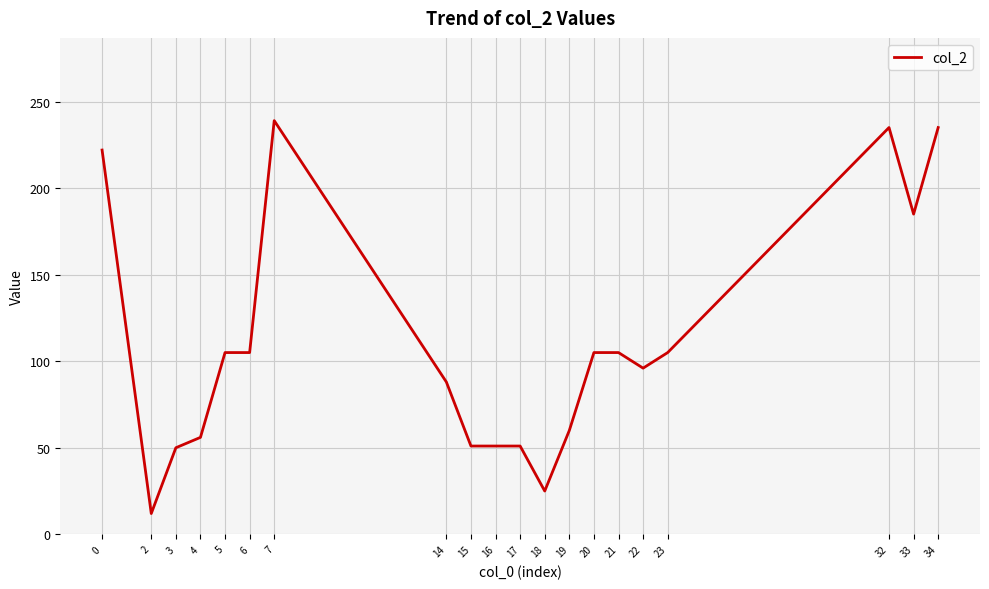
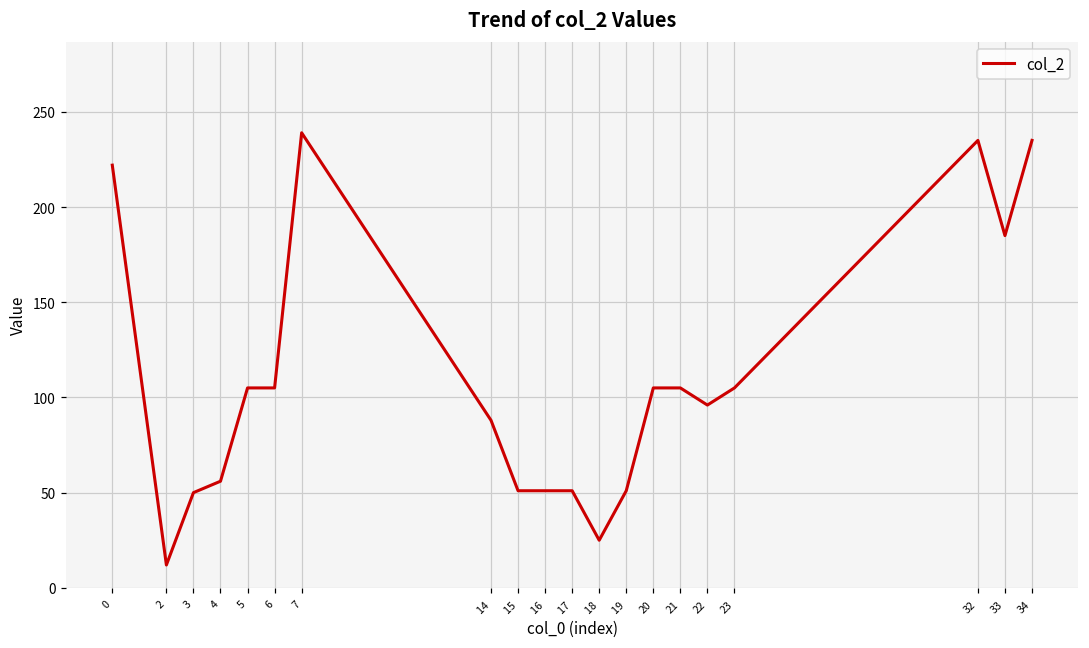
19: 60 -> 51
